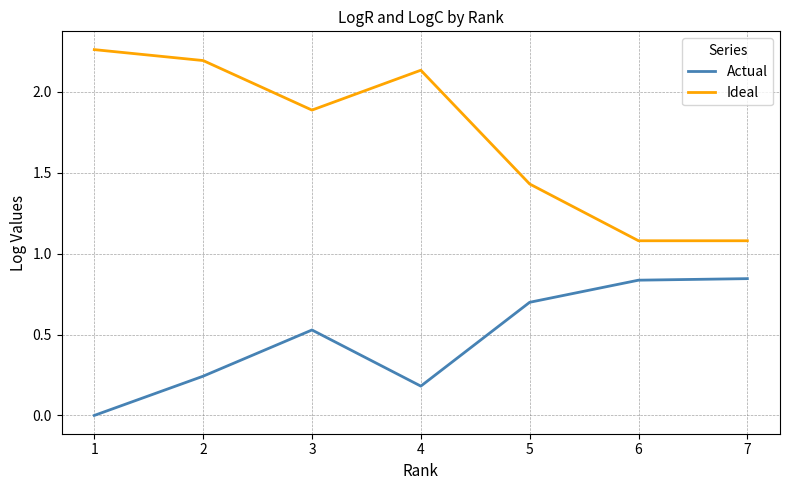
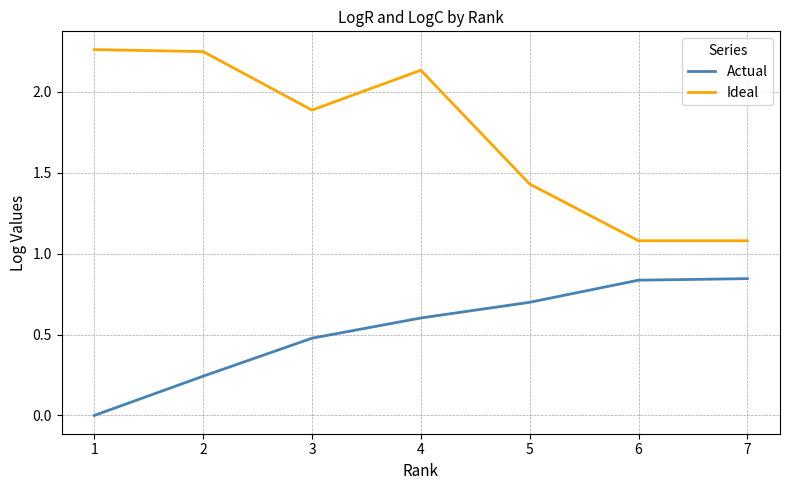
Ideal, 2: 2.19 -> 2.25
Actual, 3: 0.53 -> 0.48
Actual, 4: 0.18 -> 0.60
